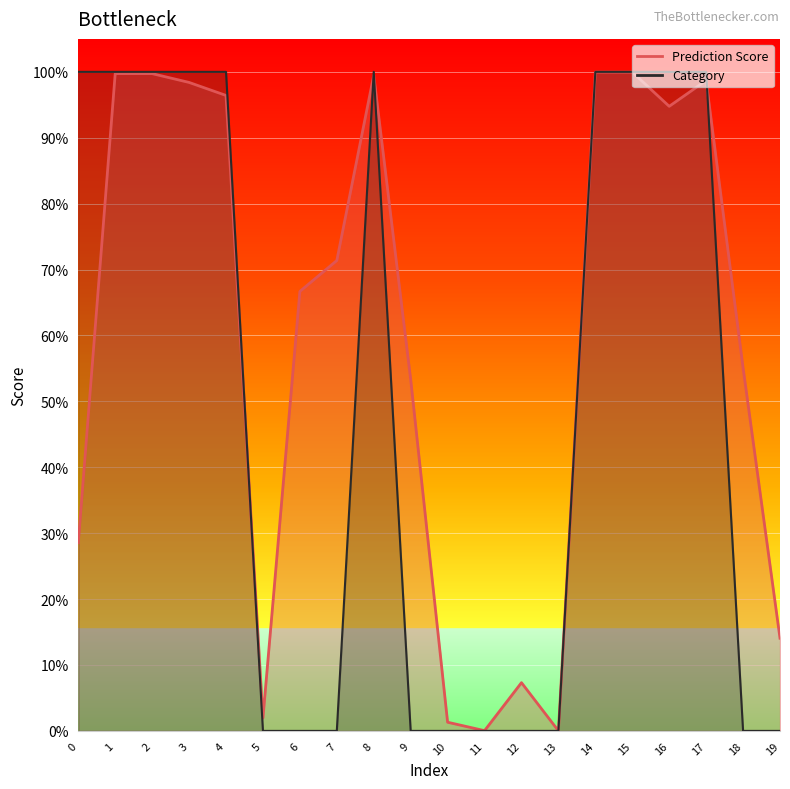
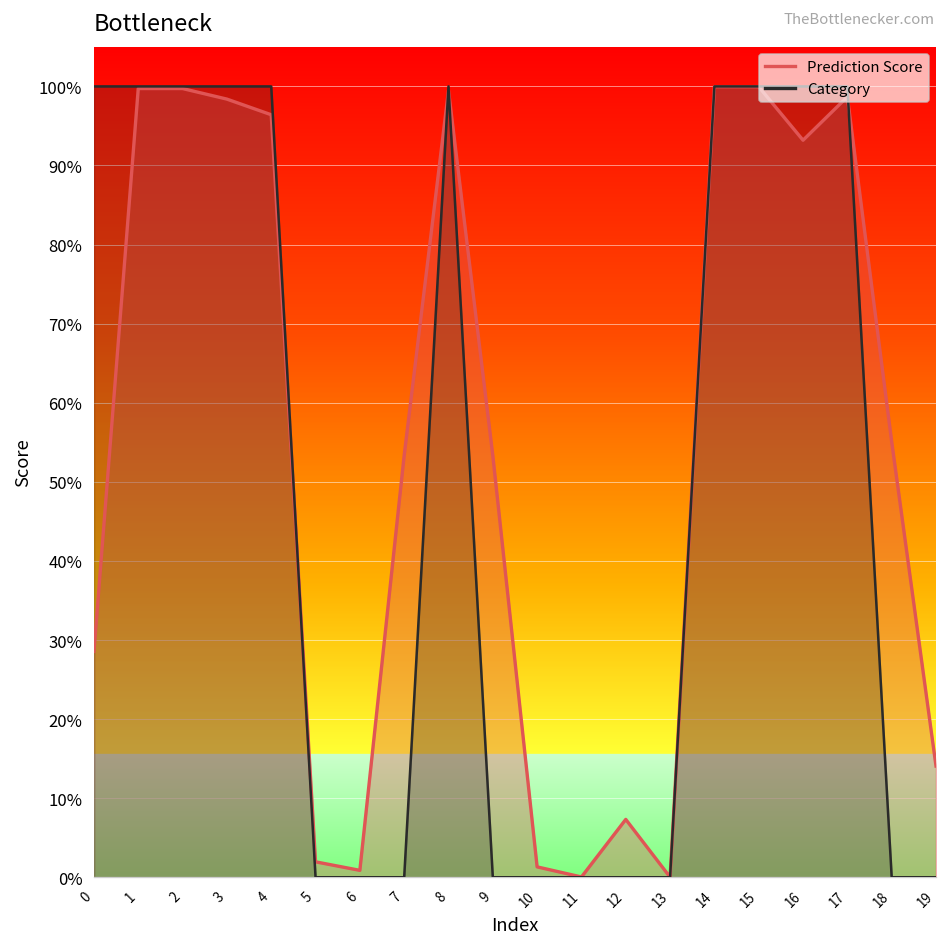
Prediction Score, 6: 67% -> 1%
Prediction Score, 7: 71% -> 53%
Prediction Score, 16: 95% -> 93%
